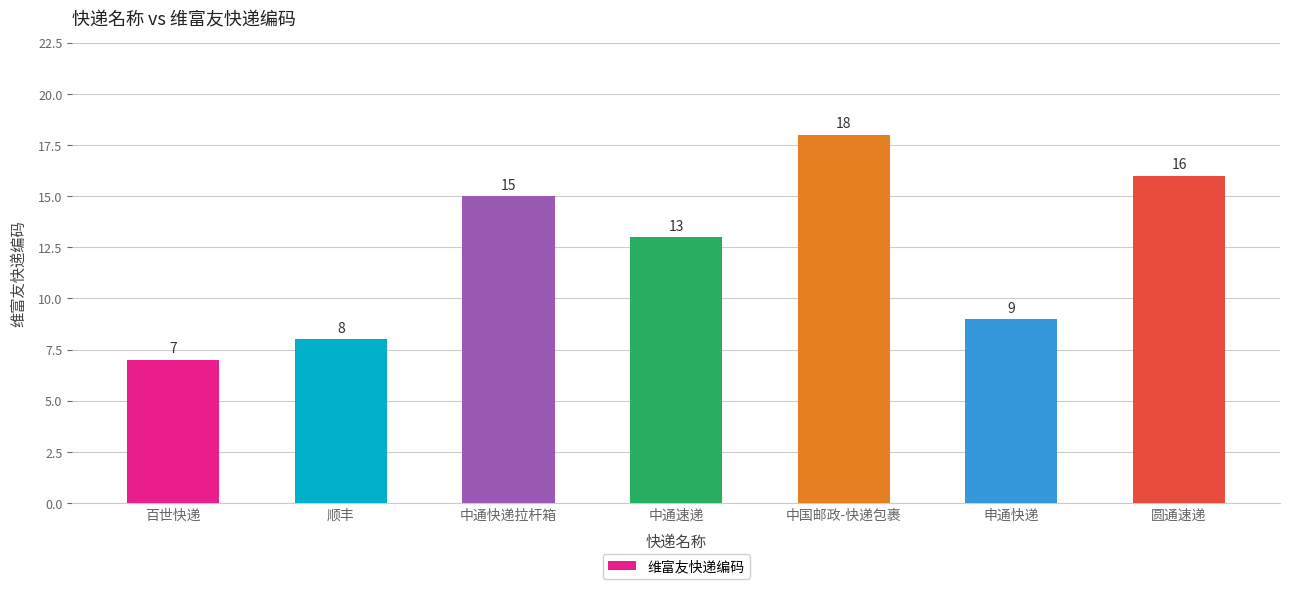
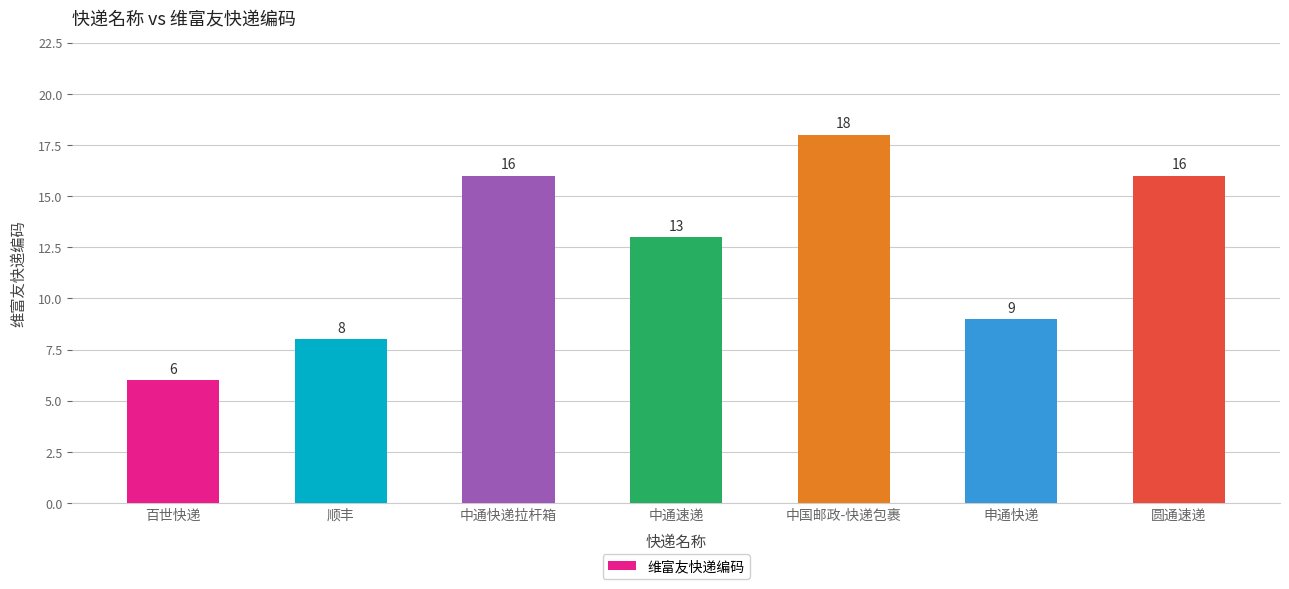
百世快递: 7 -> 6
中通快递拉杆箱: 15 -> 16
